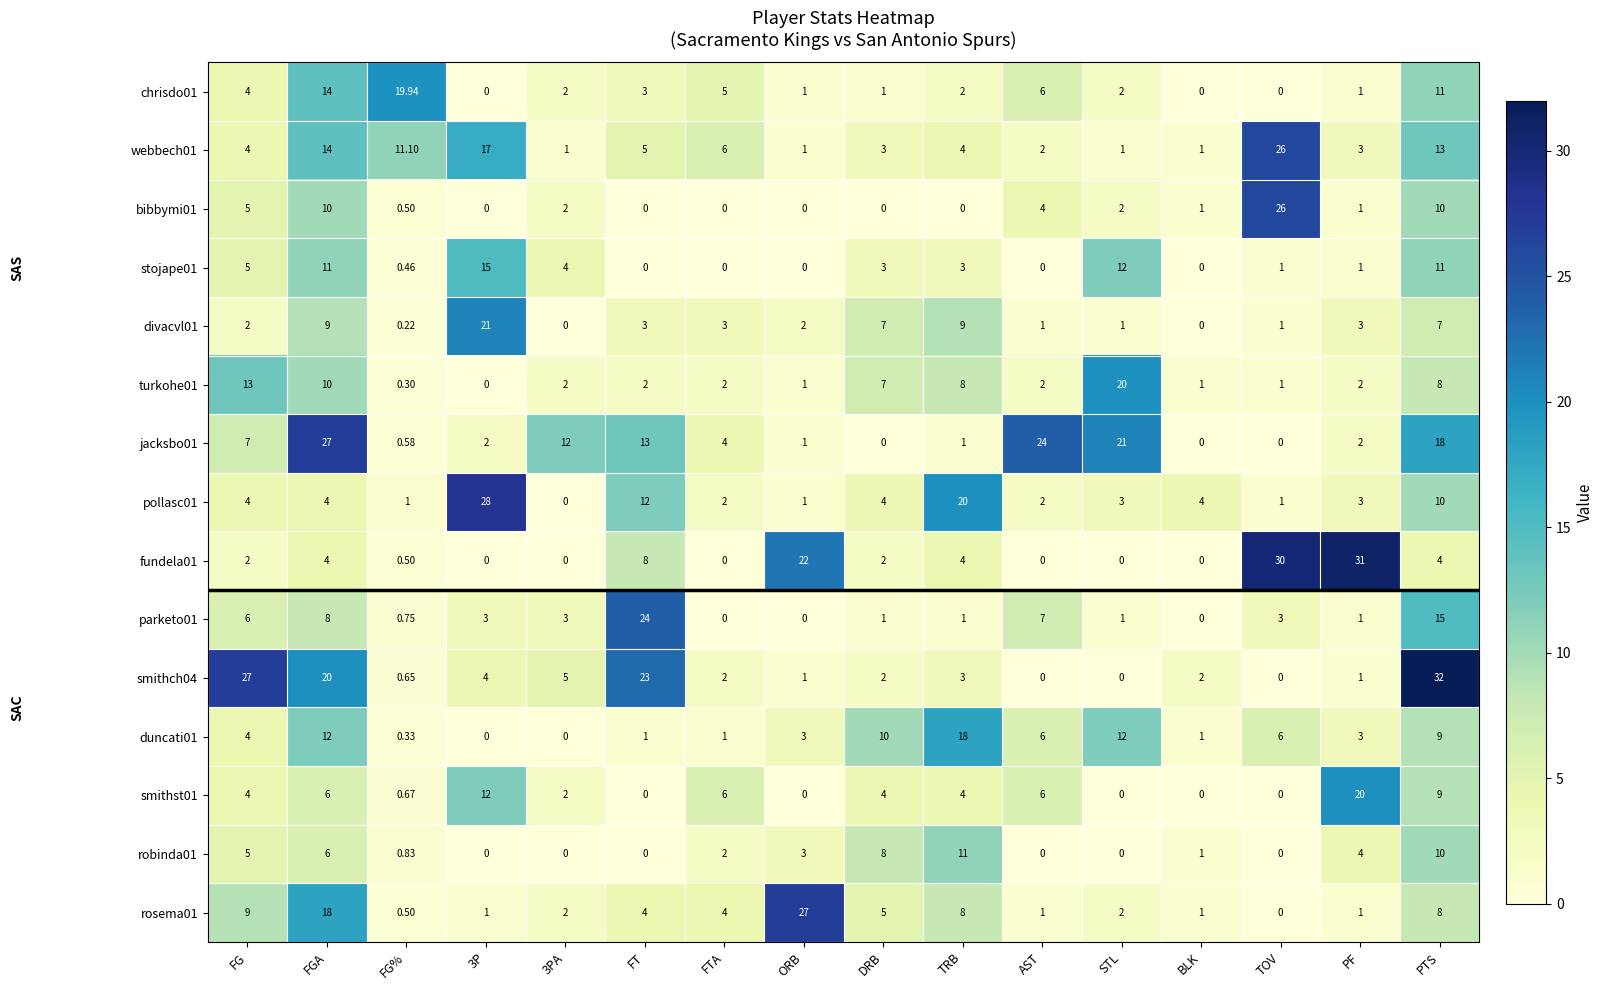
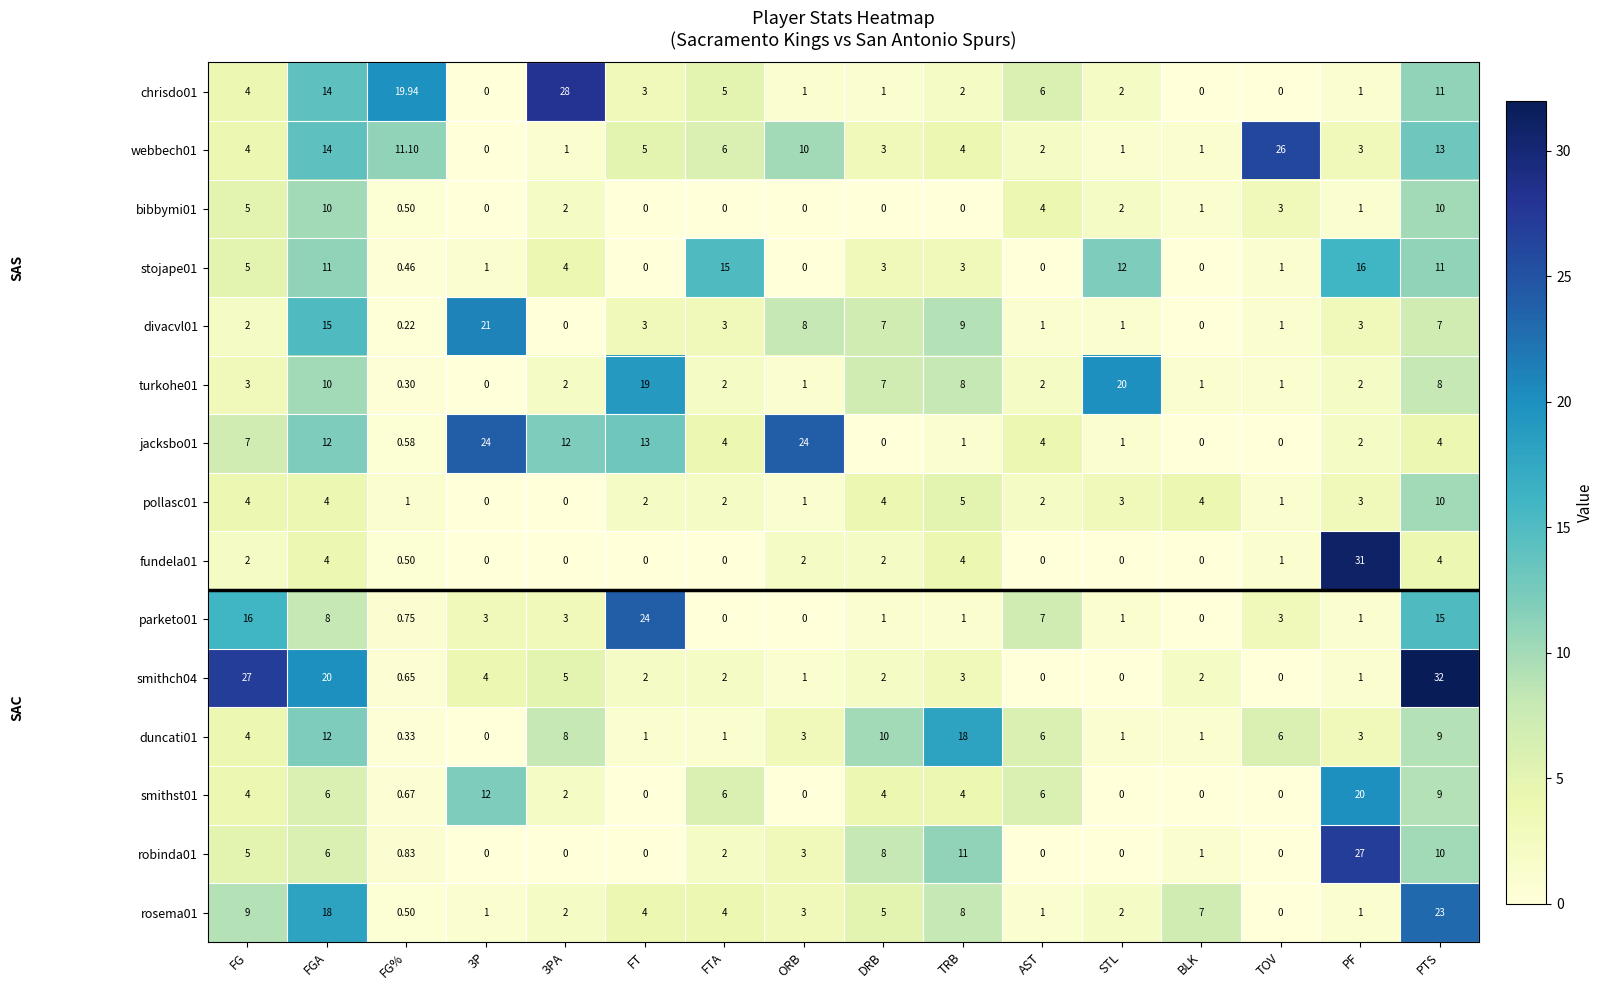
chrisdo01, 3PA: 2 -> 28
webbech01, 3P: 17 -> 0
webbech01, ORB: 1 -> 10
bibbymi01, TOV: 26 -> 3
stojape01, 3P: 15 -> 1
stojape01, FTA: 0 -> 15
stojape01, PF: 1 -> 16
divacvl01, FGA: 9 -> 15
divacvl01, ORB: 2 -> 8
turkohe01, FG: 13 -> 3
turkohe01, FT: 2 -> 19
jacksbo01, FGA: 27 -> 12
jacksbo01, 3P: 2 -> 24
jacksbo01, ORB: 1 -> 24
jacksbo01, AST: 24 -> 4
jacksbo01, STL: 21 -> 1
jacksbo01, PTS: 18 -> 4
pollasc01, 3P: 28 -> 0
pollasc01, FT: 12 -> 2
pollasc01, TRB: 20 -> 5
fundela01, FT: 8 -> 0
fundela01, ORB: 22 -> 2
fundela01, TOV: 30 -> 1
parketo01, FG: 6 -> 16
smithch04, FT: 23 -> 2
duncati01, 3PA: 0 -> 8
duncati01, STL: 12 -> 1
robinda01, PF: 4 -> 27
rosema01, ORB: 27 -> 3
rosema01, BLK: 1 -> 7
rosema01, PTS: 8 -> 23
